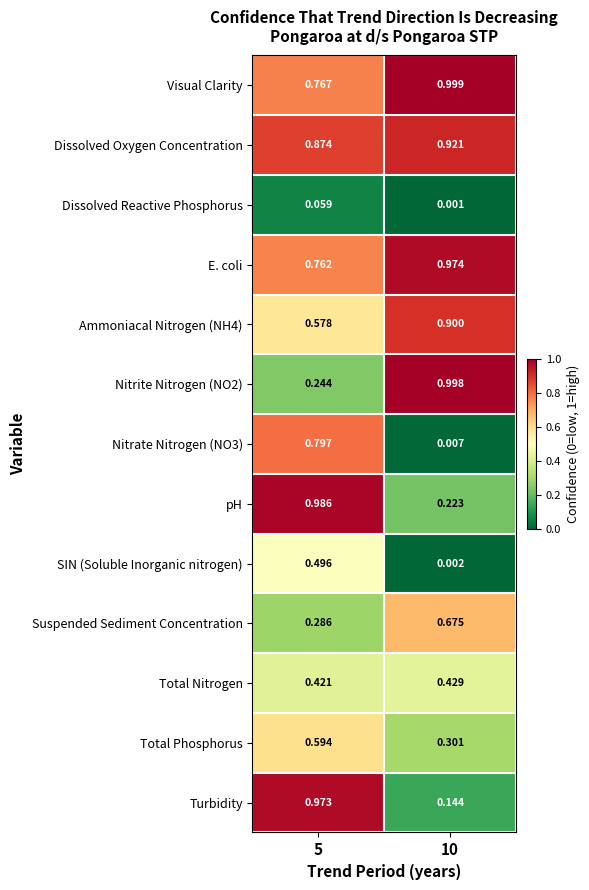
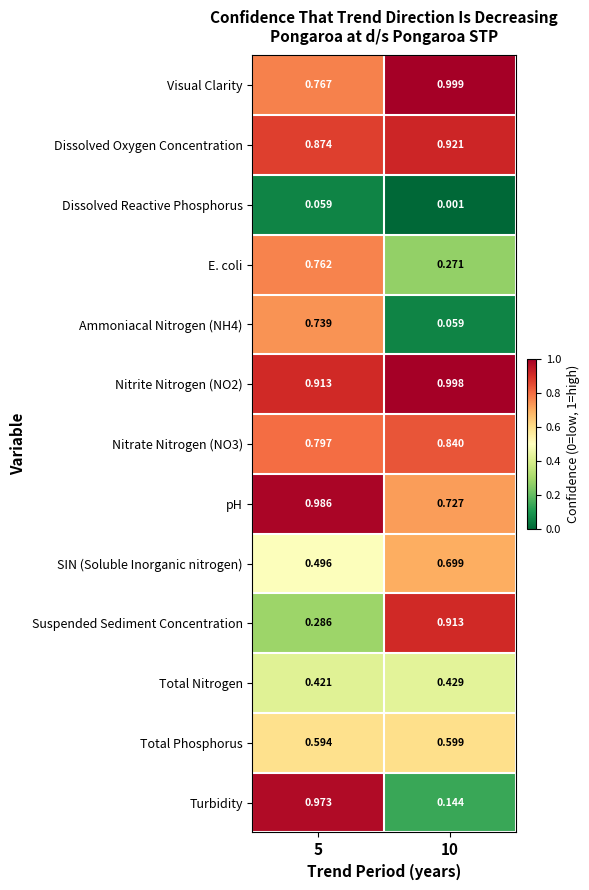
E. coli, 10: 0.974 -> 0.271
Ammoniacal Nitrogen (NH4), 5: 0.578 -> 0.739
Ammoniacal Nitrogen (NH4), 10: 0.900 -> 0.059
Nitrite Nitrogen (NO2), 5: 0.244 -> 0.913
Nitrate Nitrogen (NO3), 10: 0.007 -> 0.840
pH, 10: 0.223 -> 0.727
SIN (Soluble Inorganic nitrogen), 10: 0.002 -> 0.699
Suspended Sediment Concentration, 10: 0.675 -> 0.913
Total Phosphorus, 10: 0.301 -> 0.599
